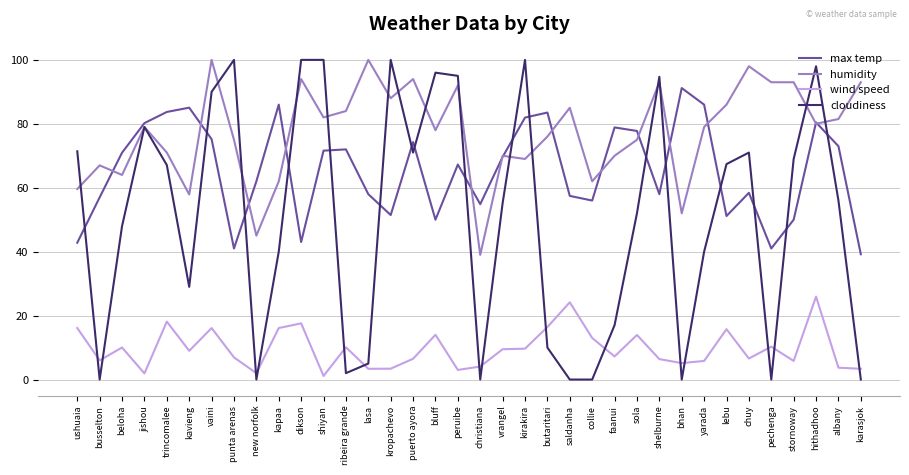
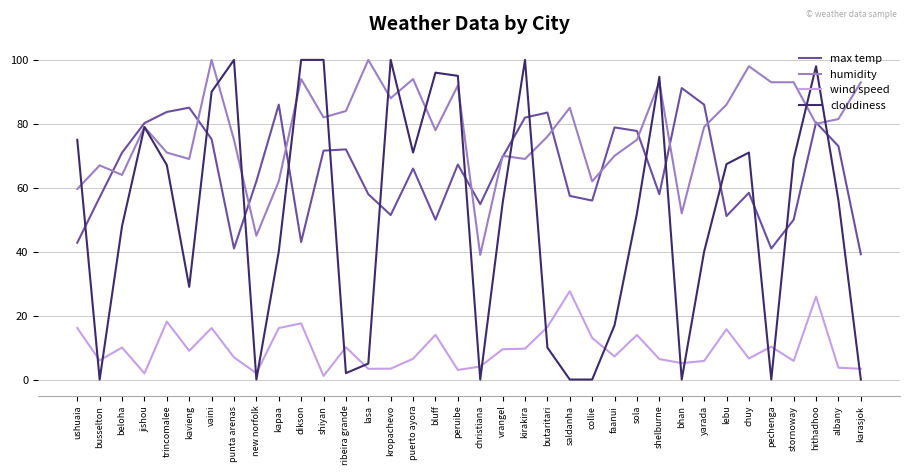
cloudiness, ushuaia: 71 -> 75
humidity, kavieng: 58 -> 69
max temp, puerto ayora: 74 -> 66
wind speed, saldanha: 24 -> 28
